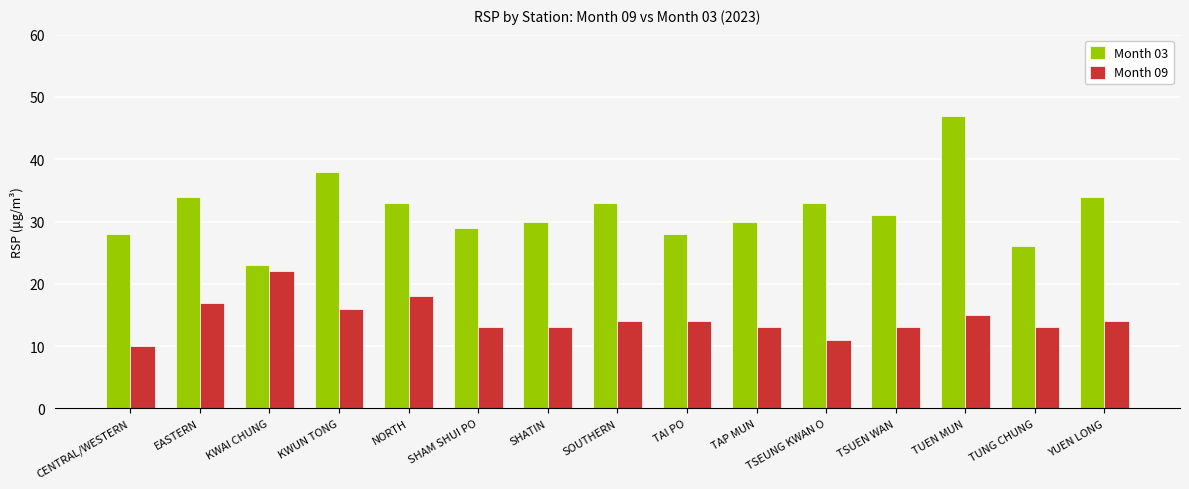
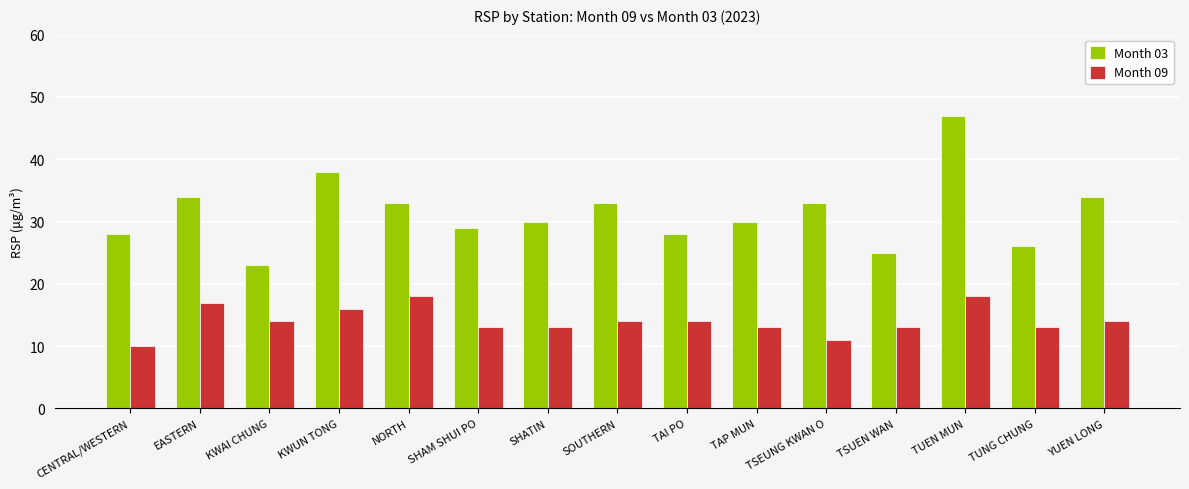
Month 09, KWAI CHUNG: 22 -> 14
Month 03, TSUEN WAN: 31 -> 25
Month 09, TUEN MUN: 15 -> 18
